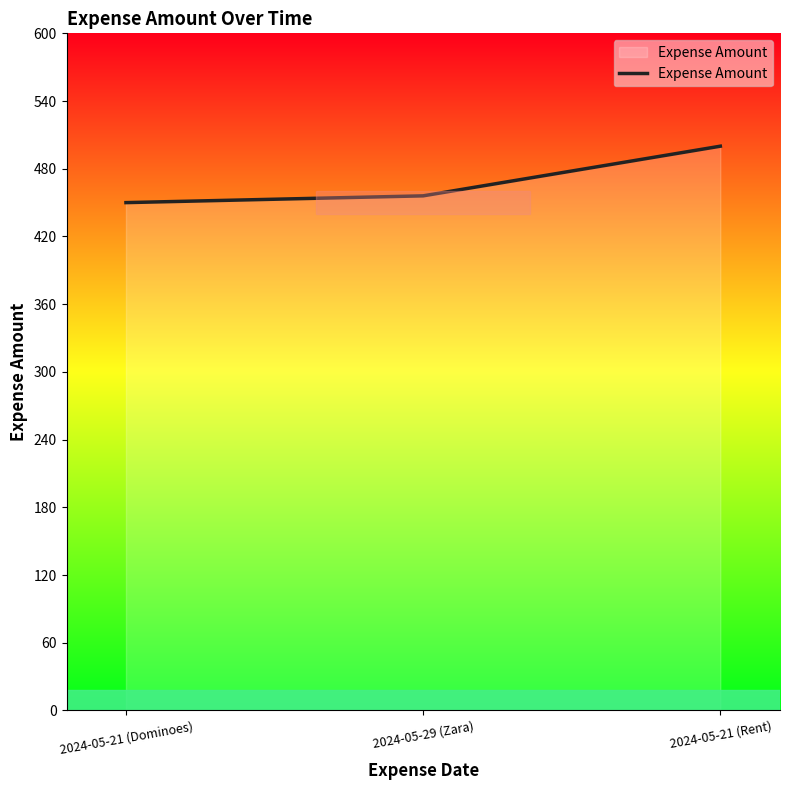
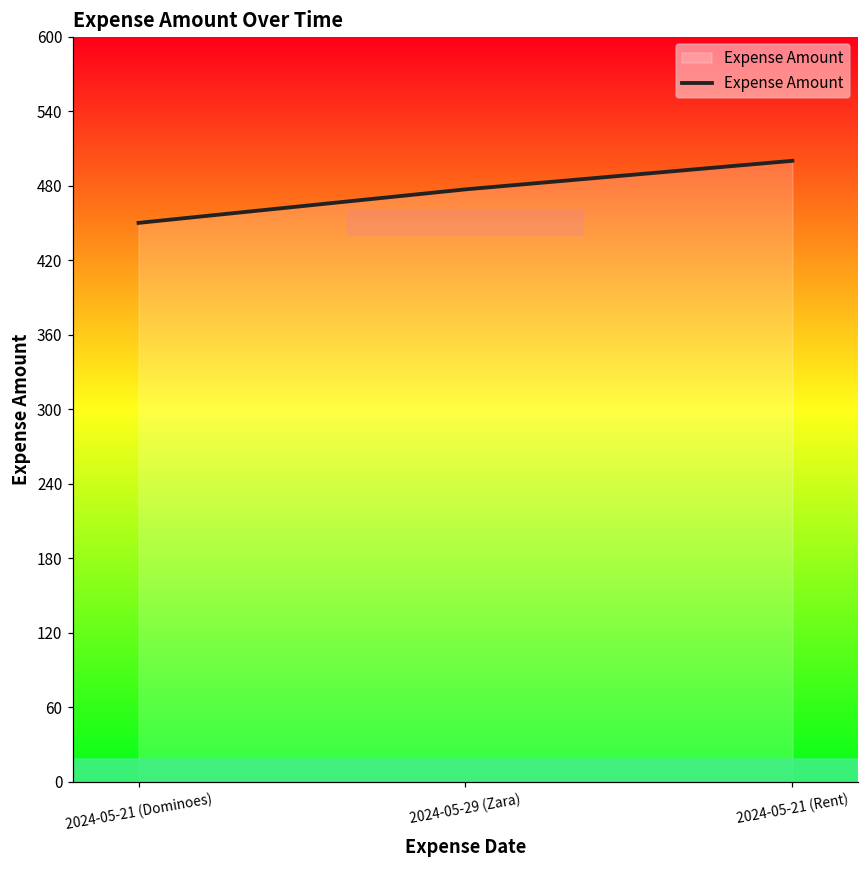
2024-05-29 (Zara): 456 -> 477
